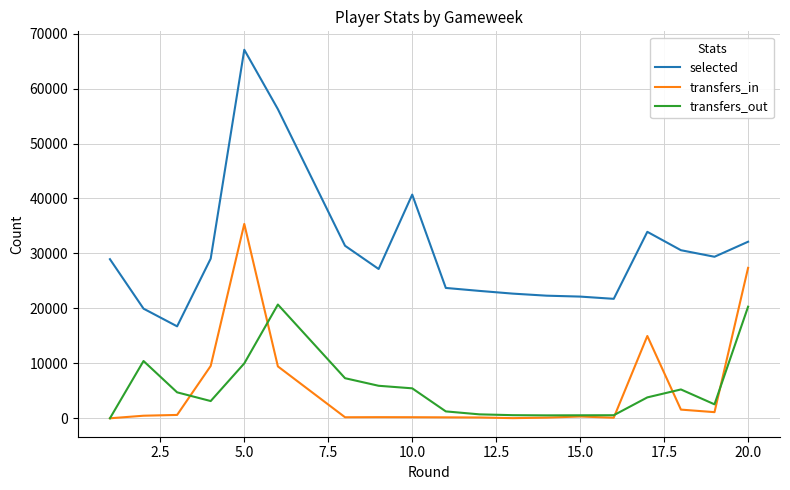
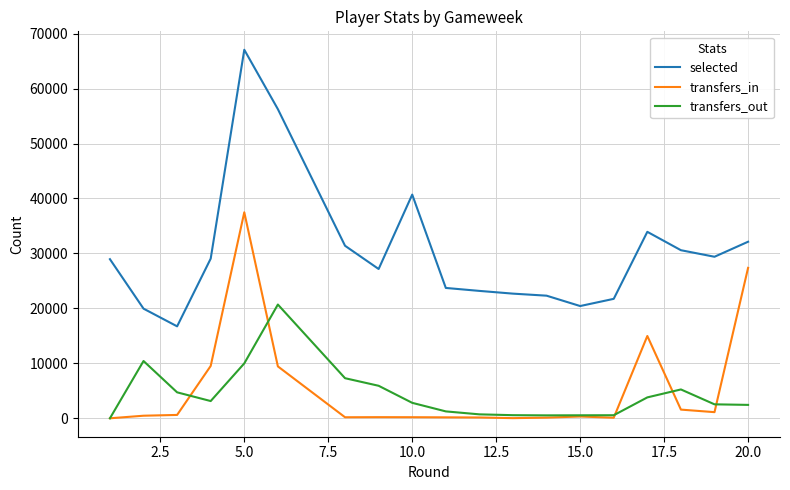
transfers_in, 5.0: 35000 -> 37000
transfers_out, 10.0: 5000 -> 3000
selected, 15.0: 22000 -> 20000
transfers_out, 20.0: 20000 -> 2000
